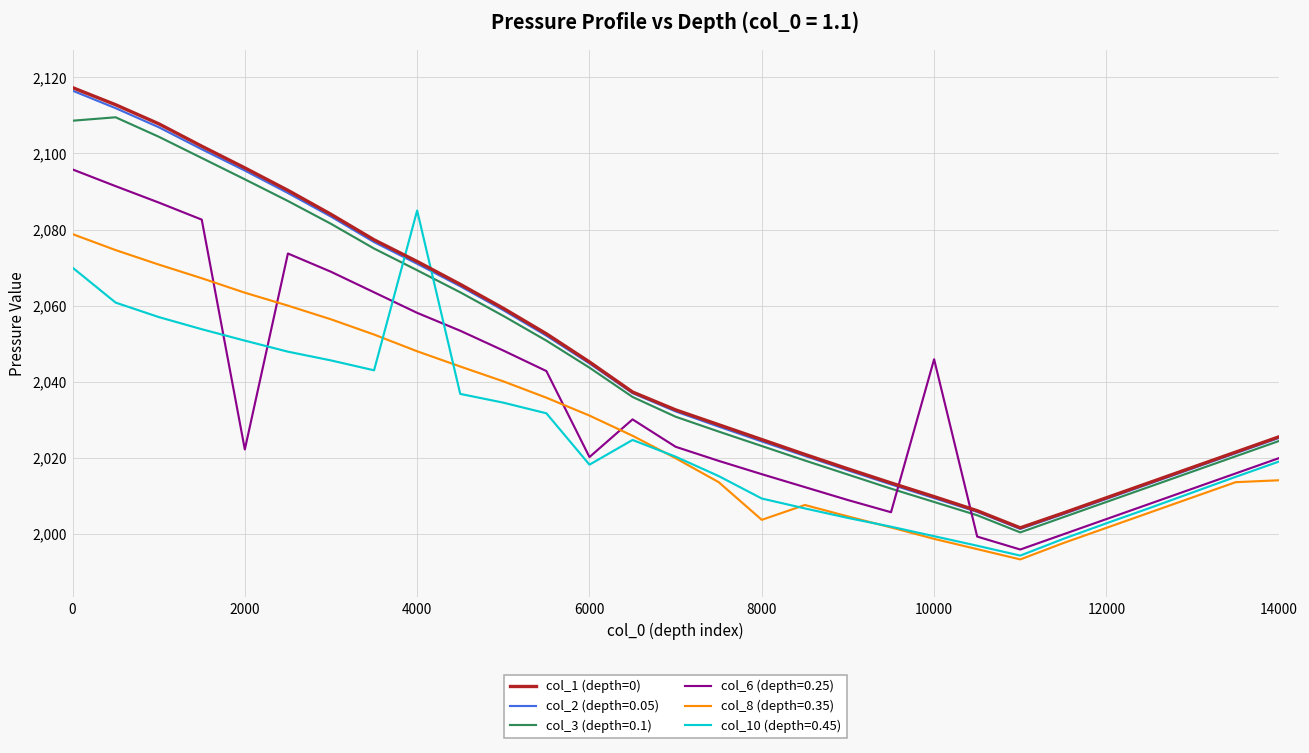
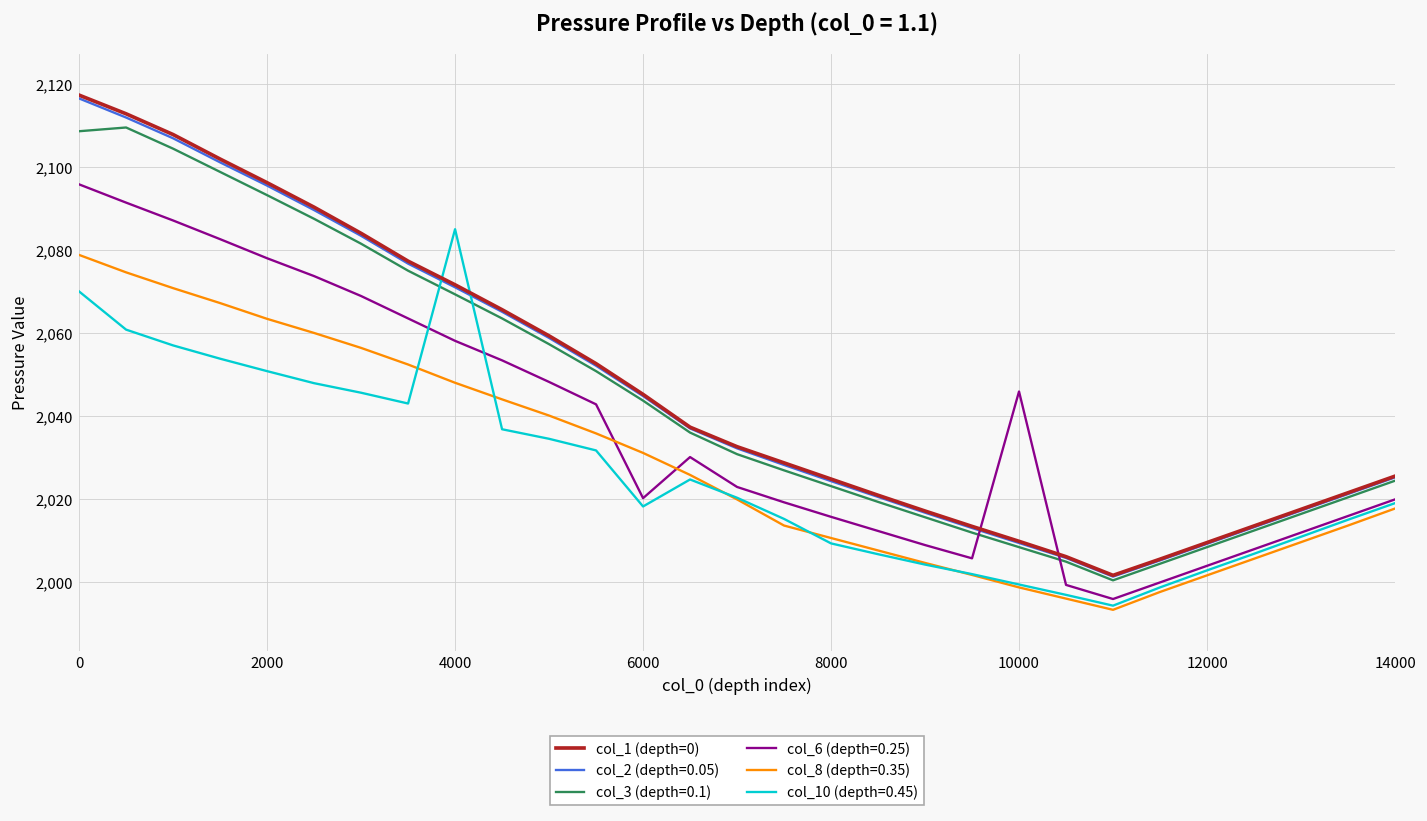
col_6 (depth=0.25), 2000: 2,022 -> 2,078
col_8 (depth=0.35), 8000: 2,004 -> 2,011
col_8 (depth=0.35), 14000: 2,014 -> 2,018
